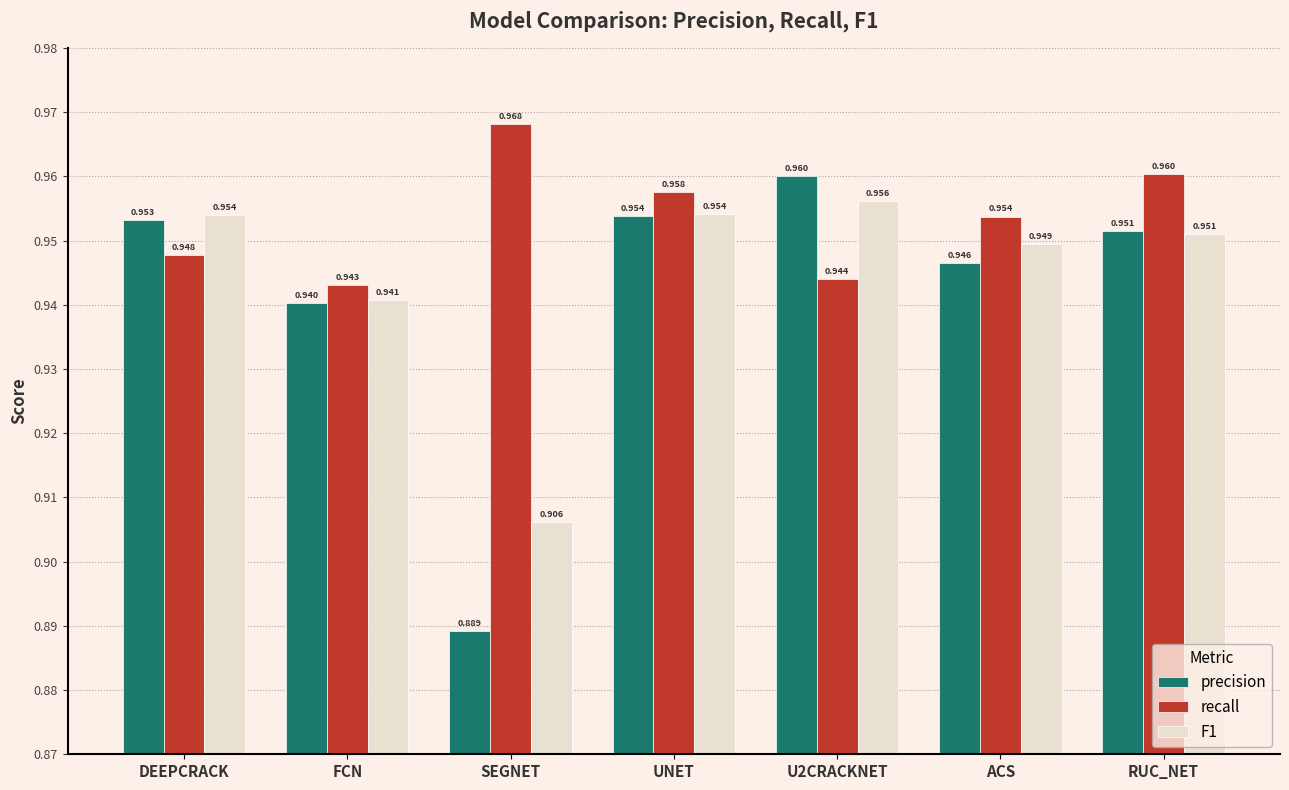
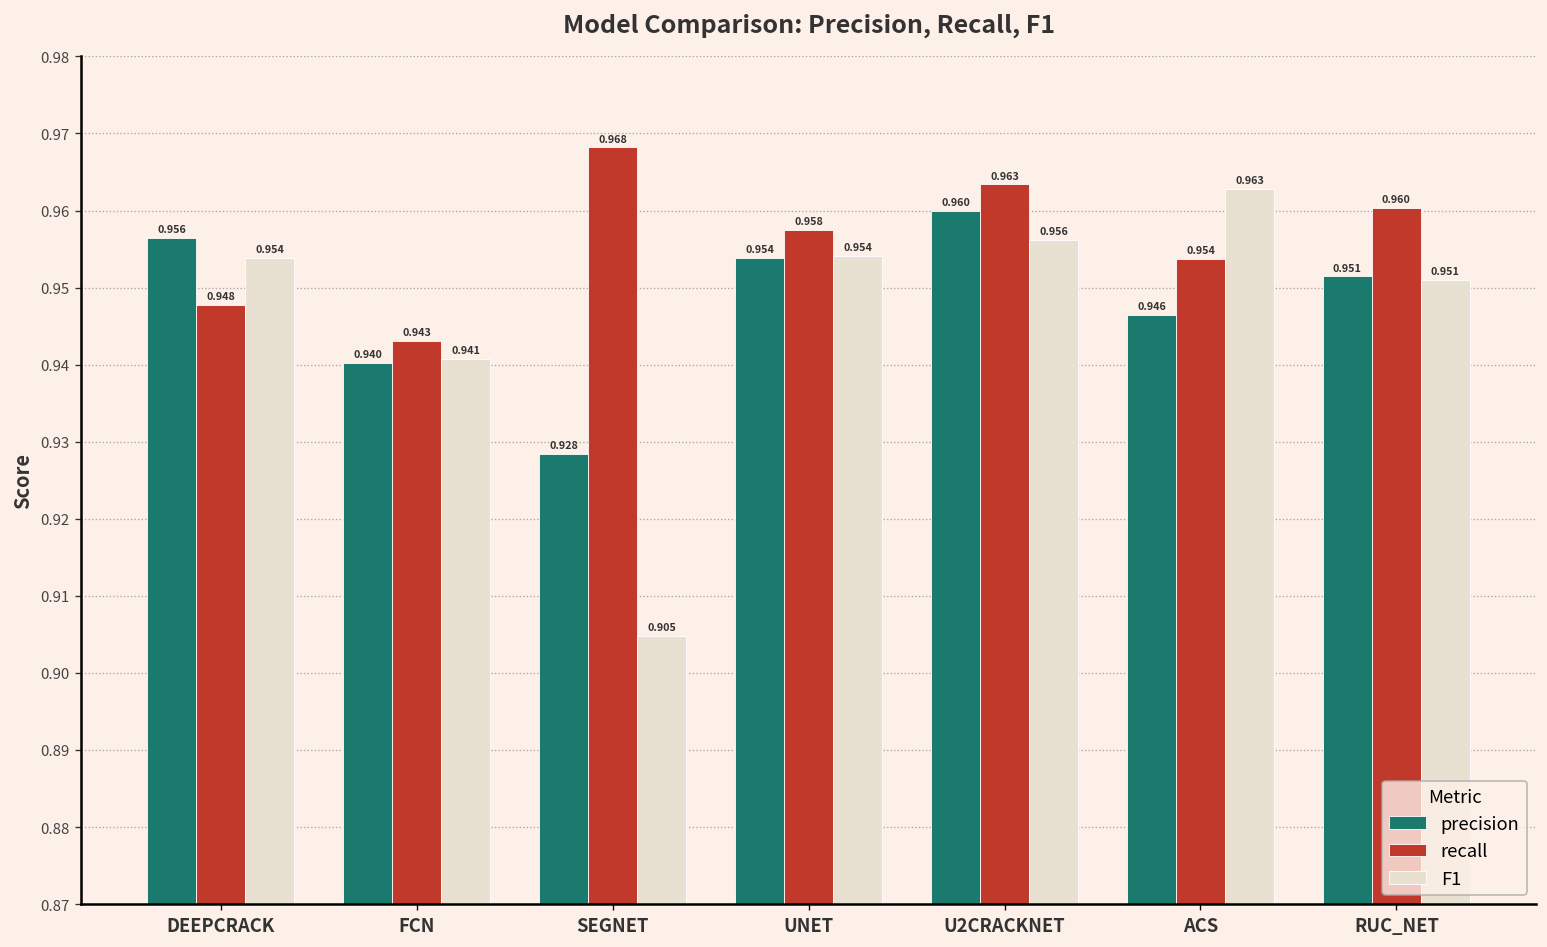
precision, DEEPCRACK: 0.953 -> 0.956
precision, SEGNET: 0.889 -> 0.928
F1, SEGNET: 0.906 -> 0.905
recall, U2CRACKNET: 0.944 -> 0.963
F1, ACS: 0.949 -> 0.963
